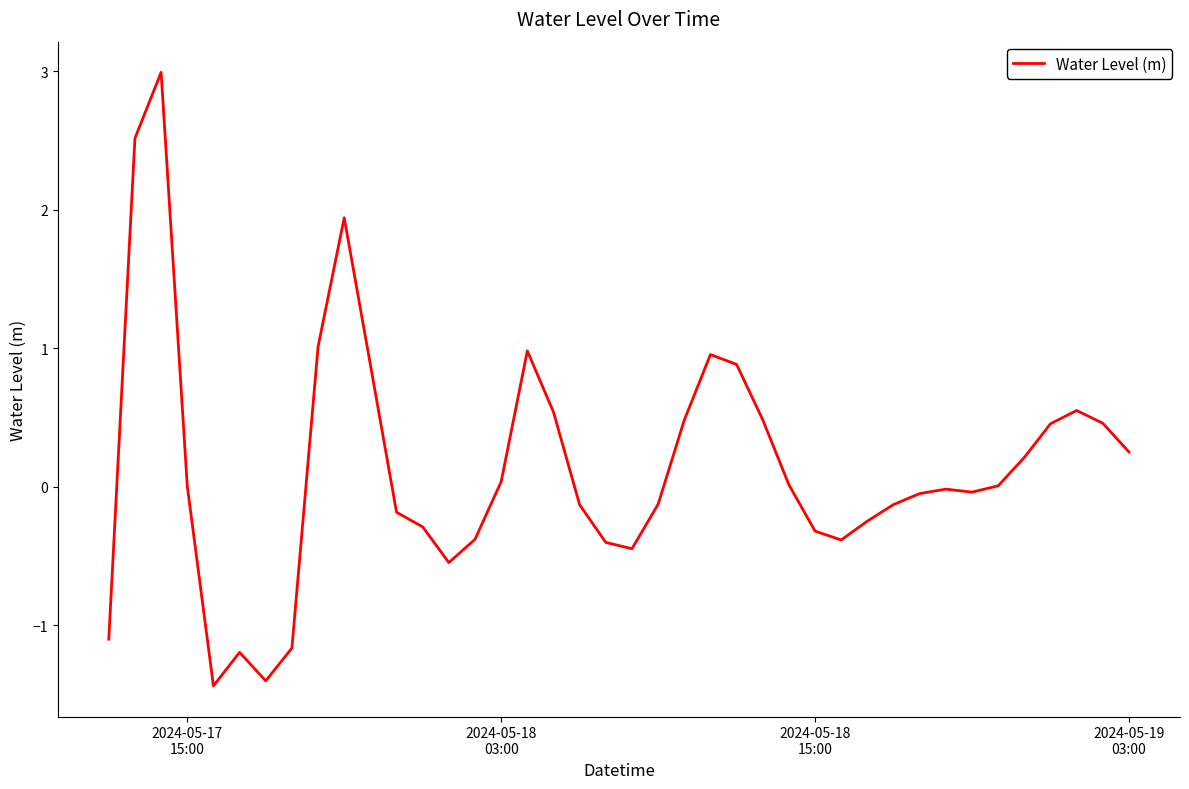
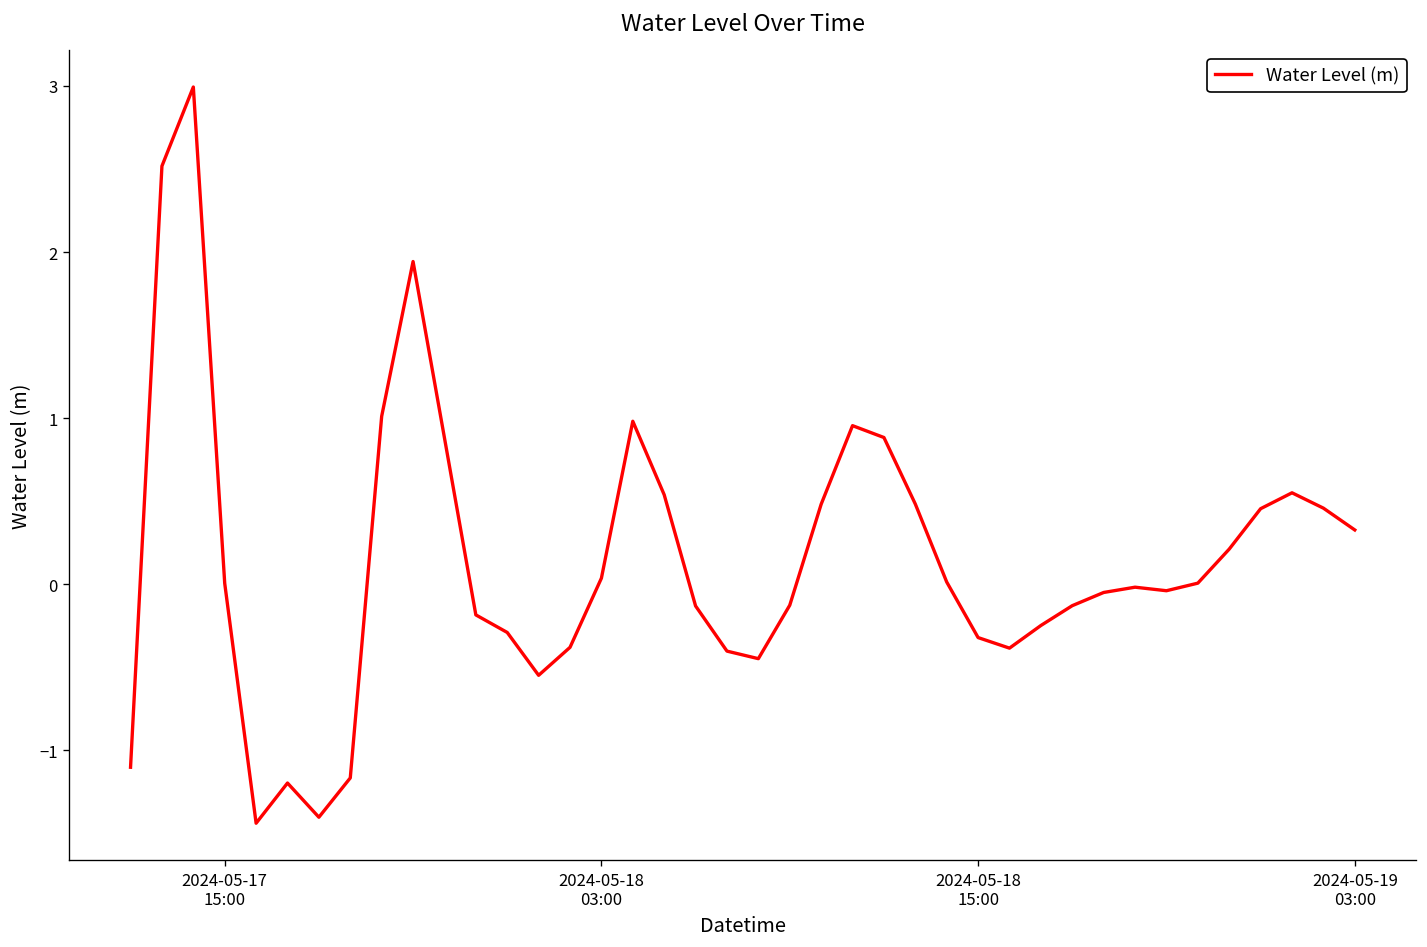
2024-05-19 03:00: 0.25 -> 0.33
